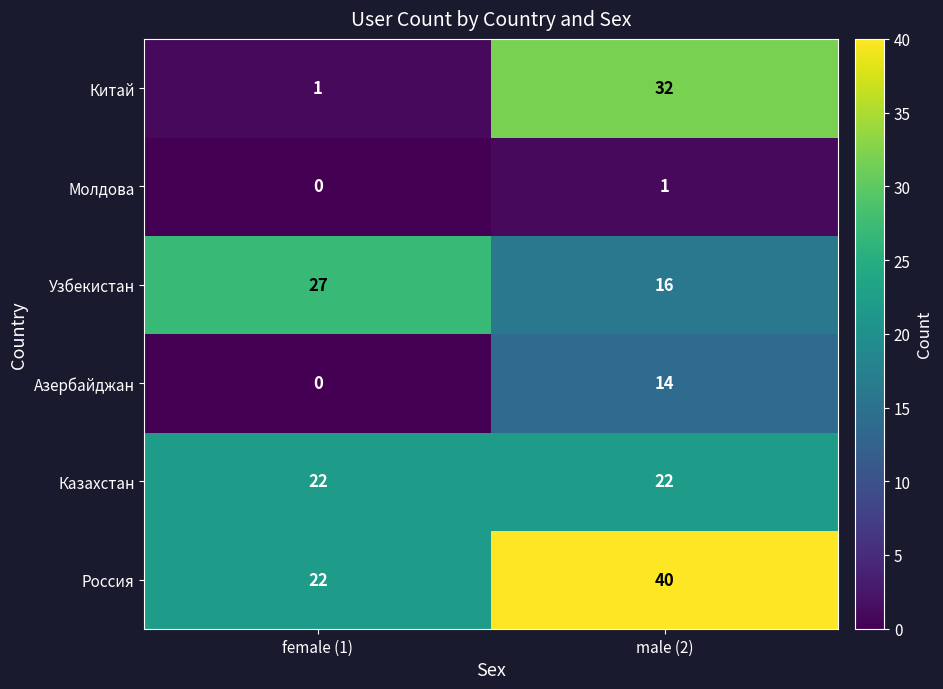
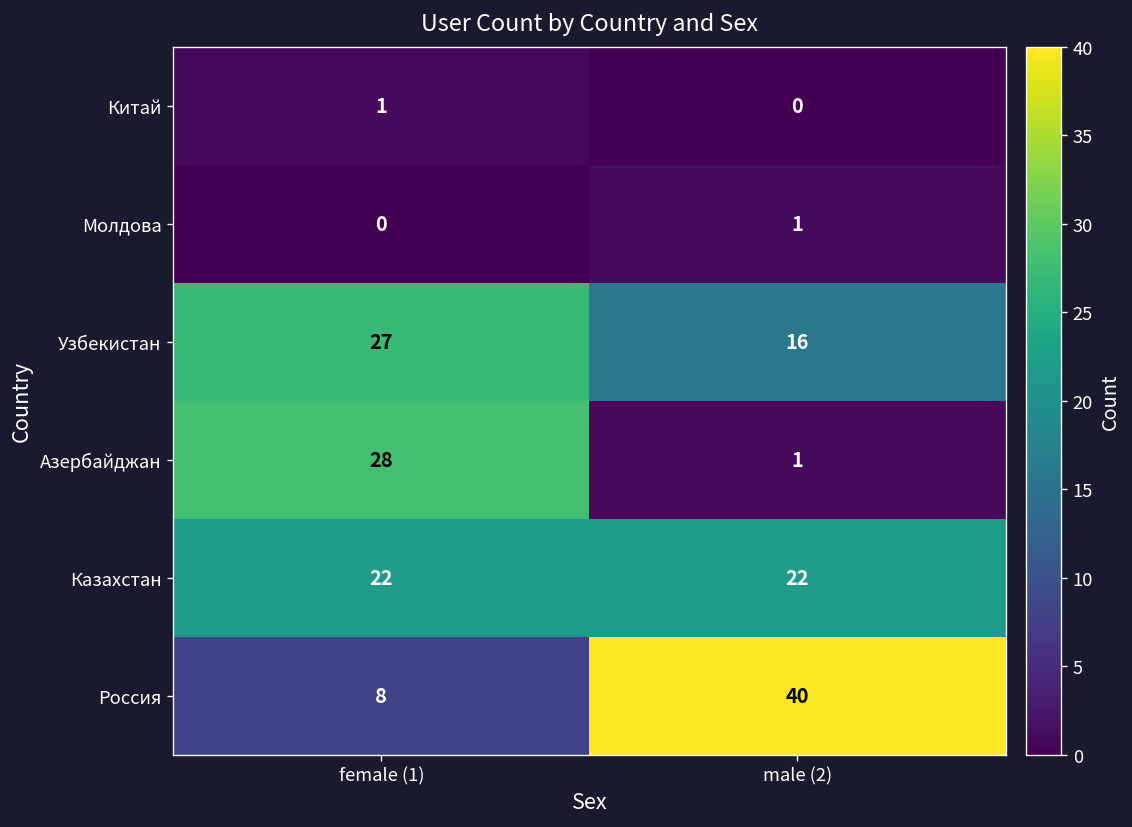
Китай, male (2): 32 -> 0
Азербайджан, female (1): 0 -> 28
Азербайджан, male (2): 14 -> 1
Россия, female (1): 22 -> 8
